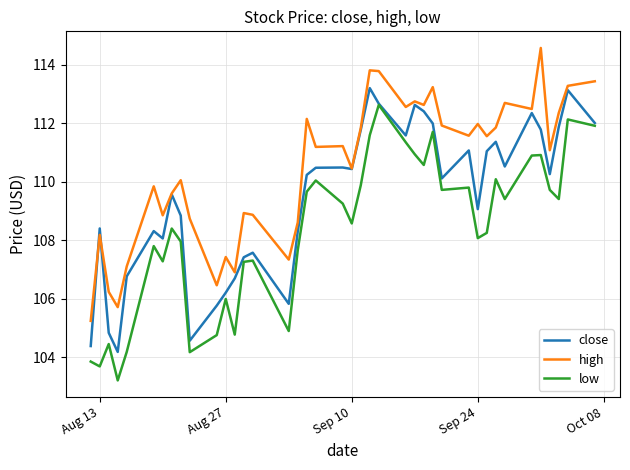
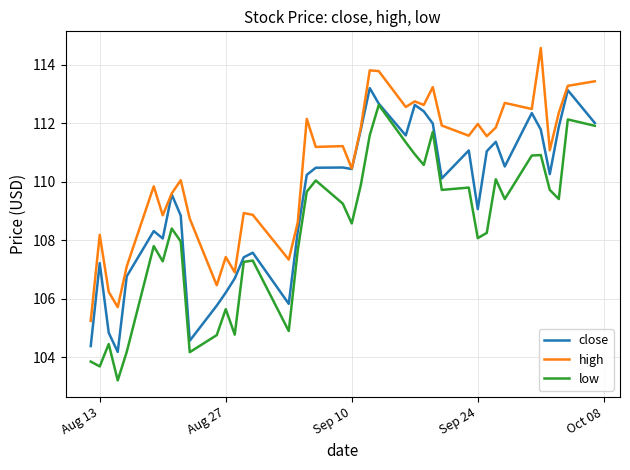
close, Aug 13: 108.4 -> 107.2
low, Aug 27: 106.0 -> 105.6
